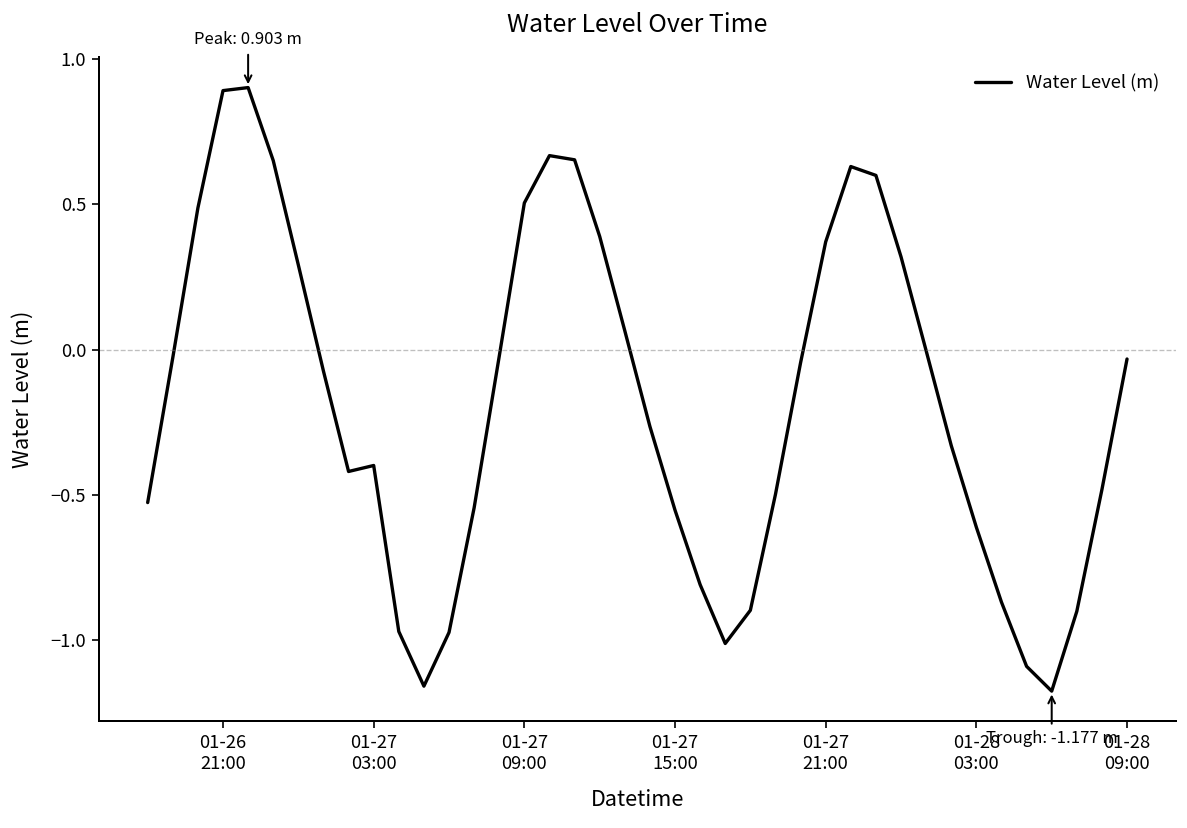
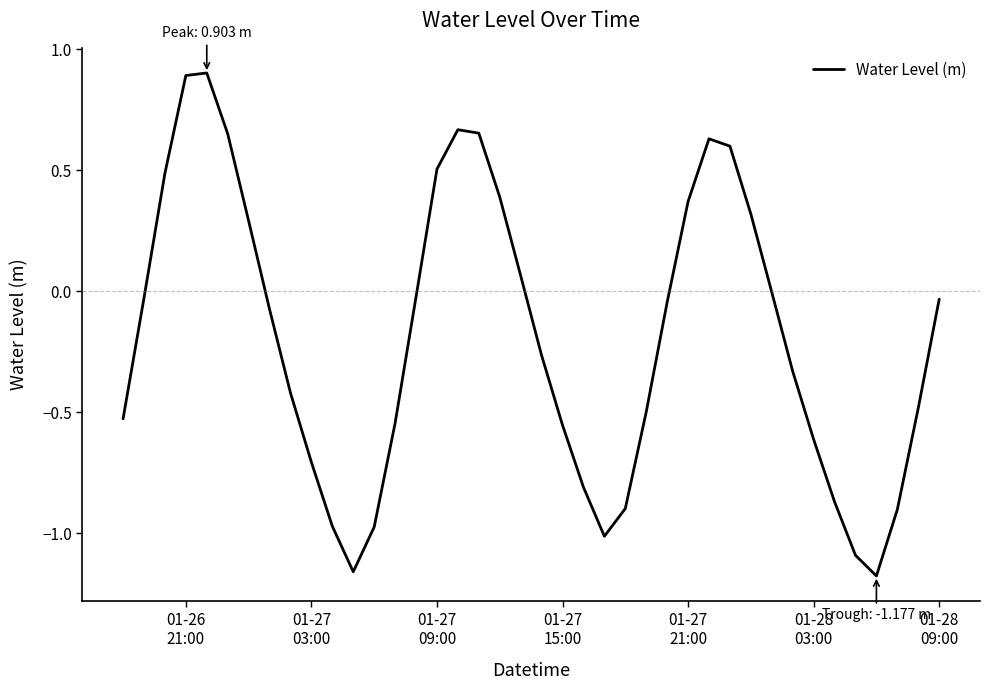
01-27 03:00: -0.40 -> -0.71
